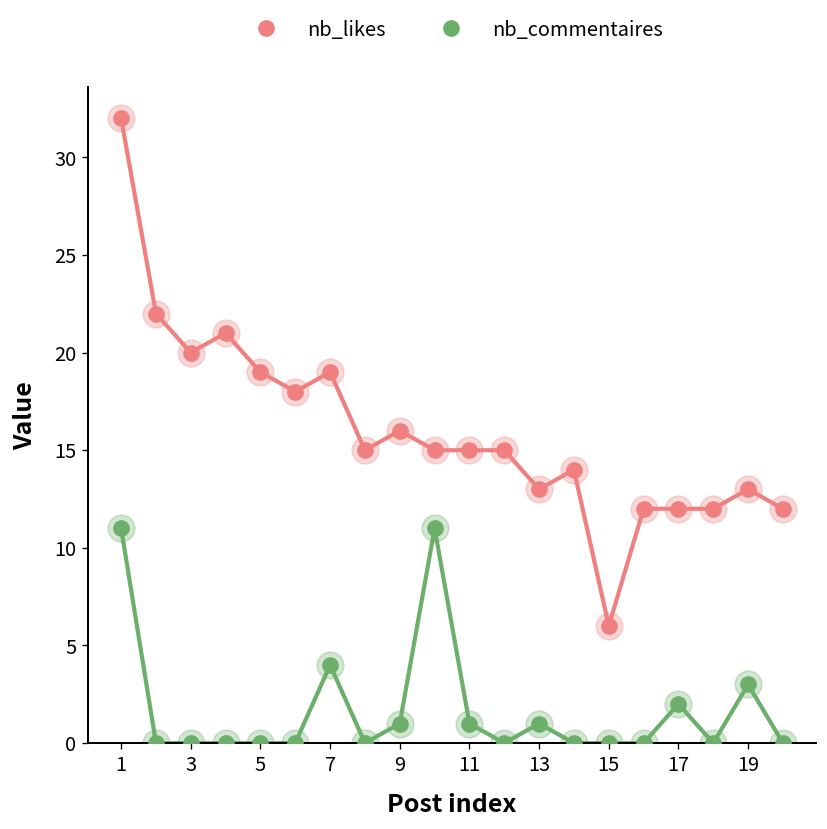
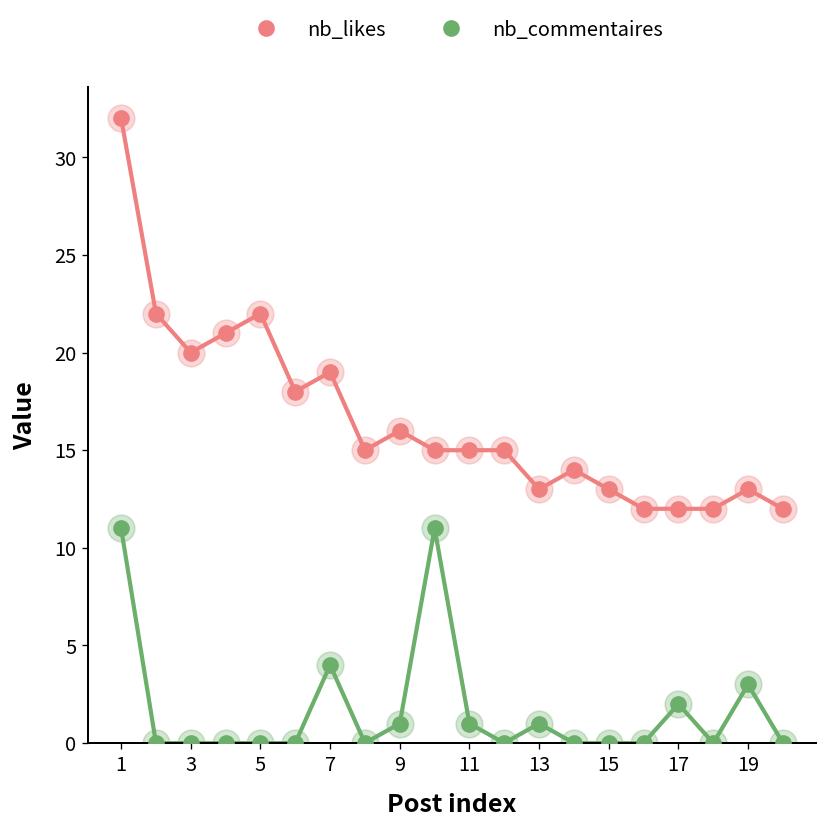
nb_likes, 5: 19 -> 22
nb_likes, 15: 6 -> 13
